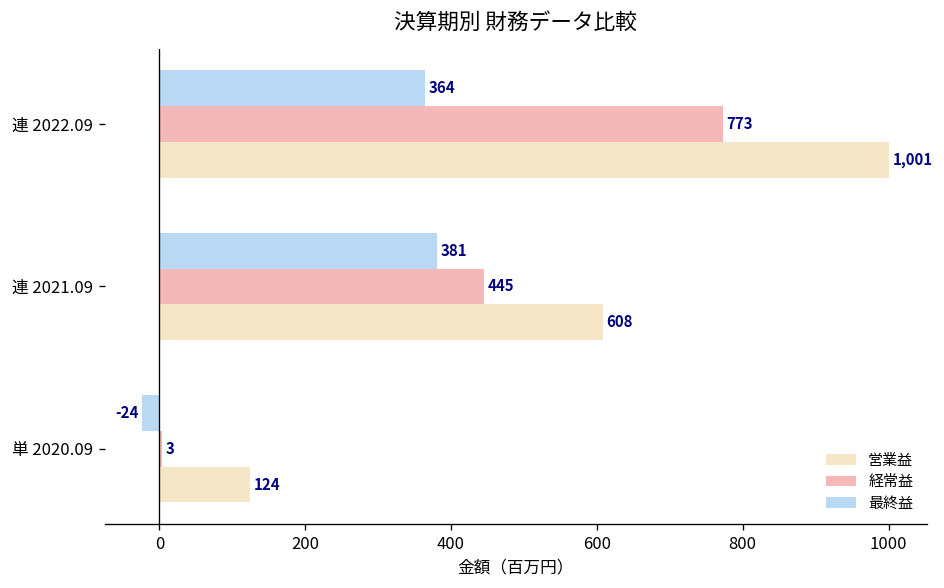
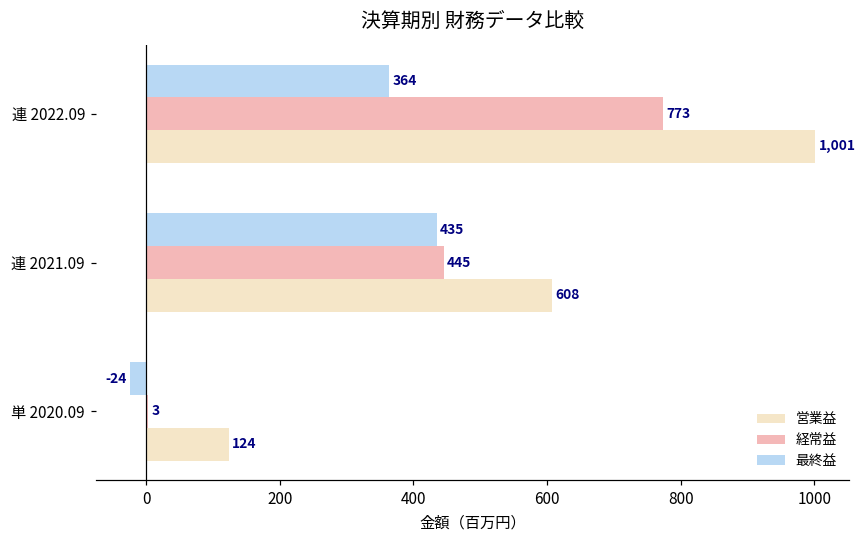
最終益, 連 2021.09: 381 -> 435
